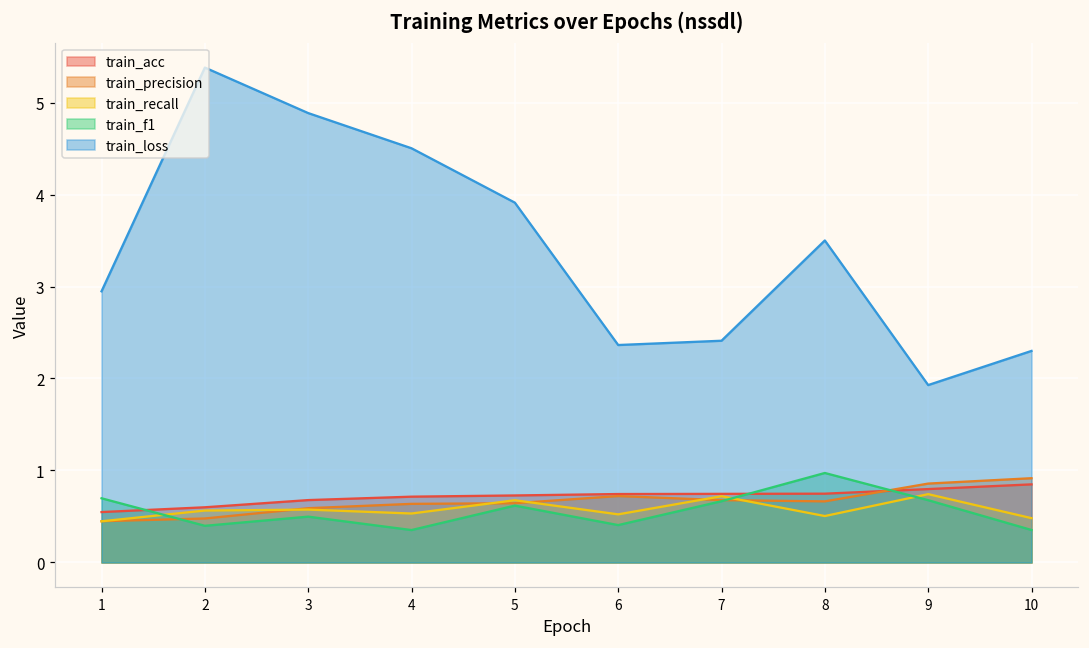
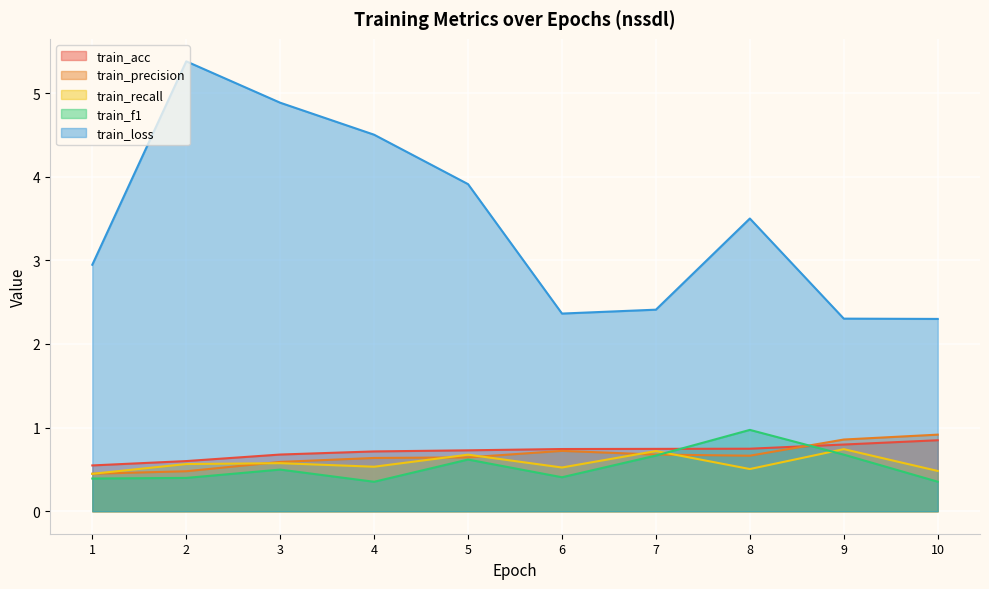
train_f1, 1: 0.7 -> 0.4
train_loss, 9: 1.9 -> 2.3
